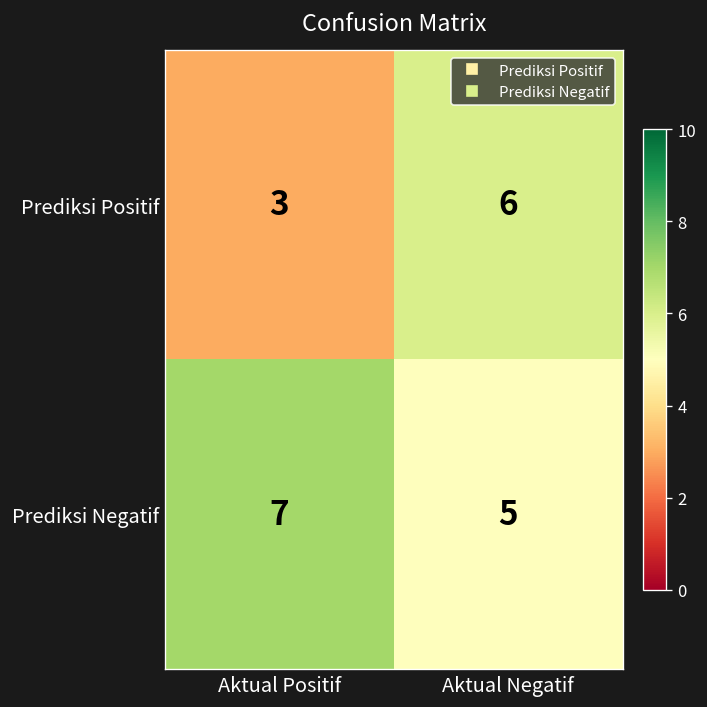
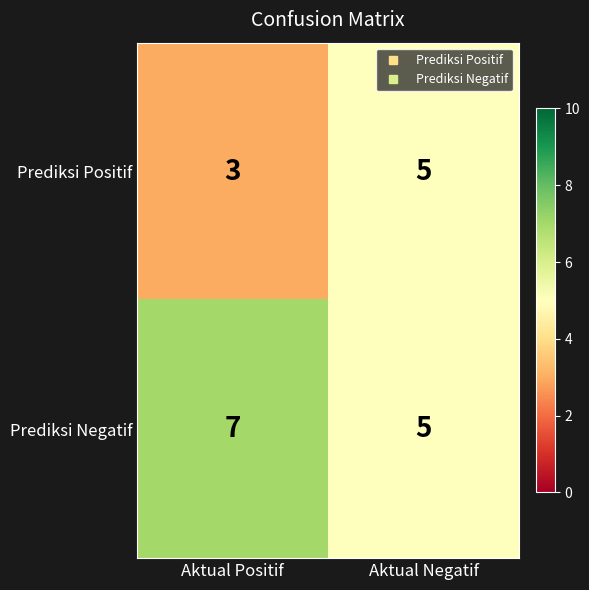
Prediksi Positif, Aktual Negatif: 6 -> 5
